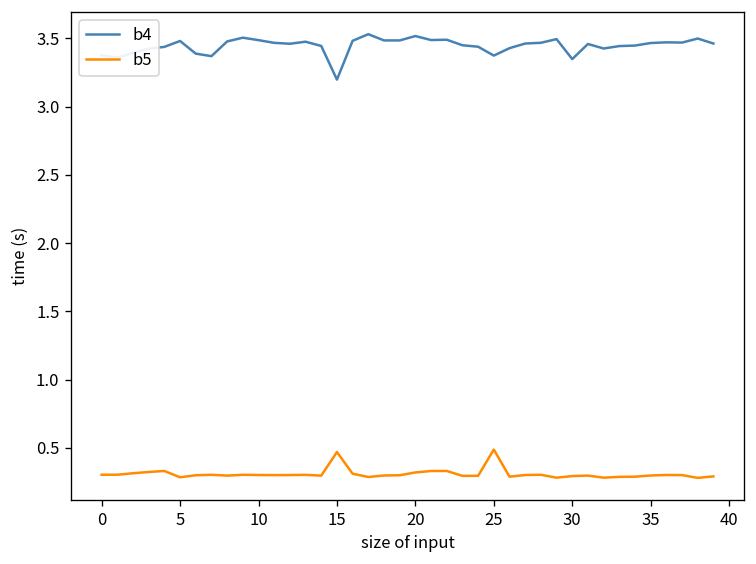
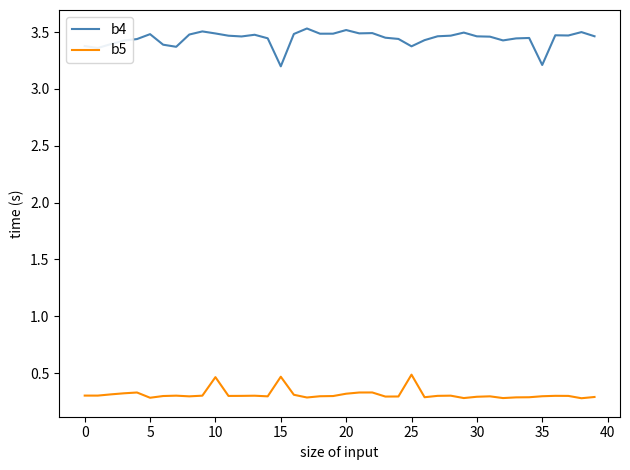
b5, 10: 0.30 -> 0.46
b4, 30: 3.35 -> 3.46
b4, 35: 3.47 -> 3.21
